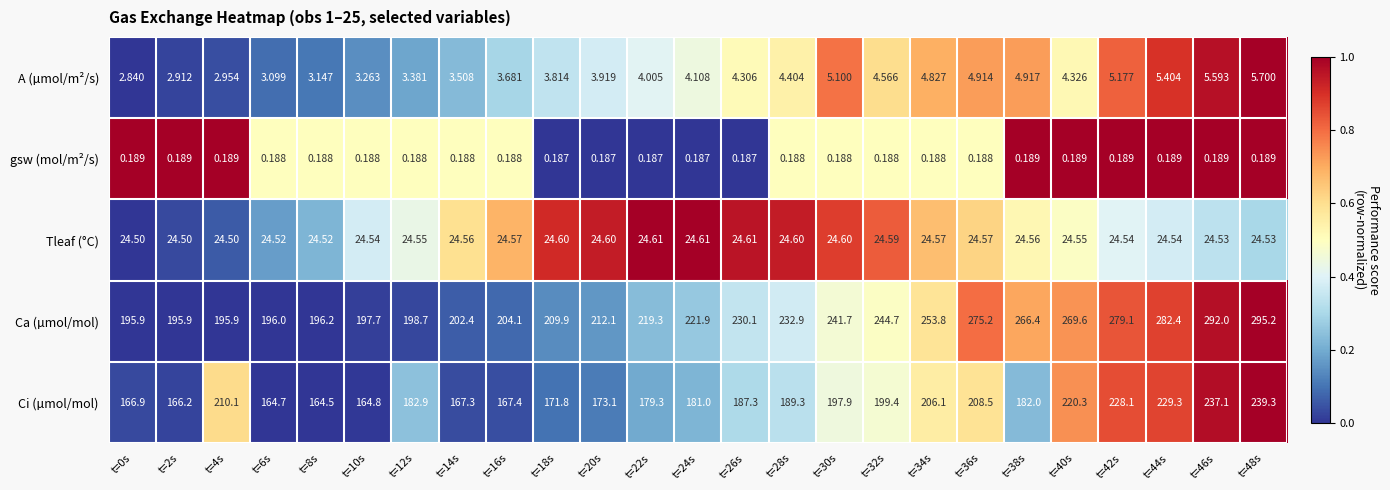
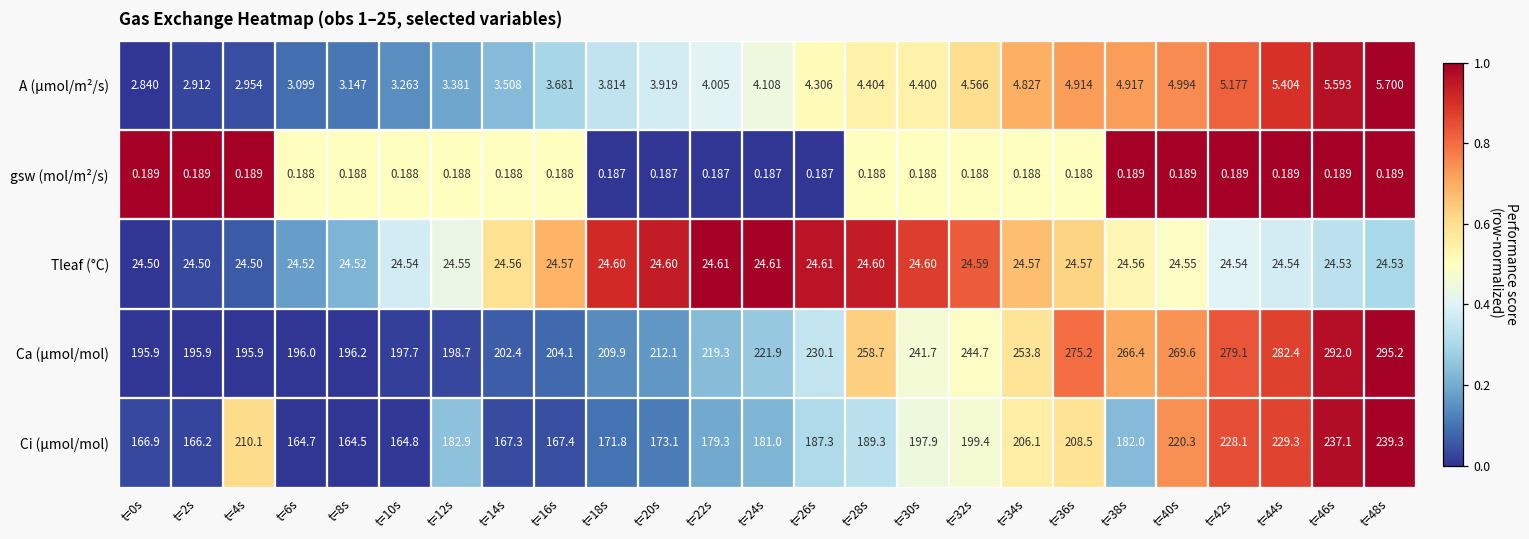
A (µmol/m²/s), t=30s: 5.100 -> 4.400
A (µmol/m²/s), t=40s: 4.326 -> 4.994
Ca (µmol/mol), t=28s: 232.9 -> 258.7
